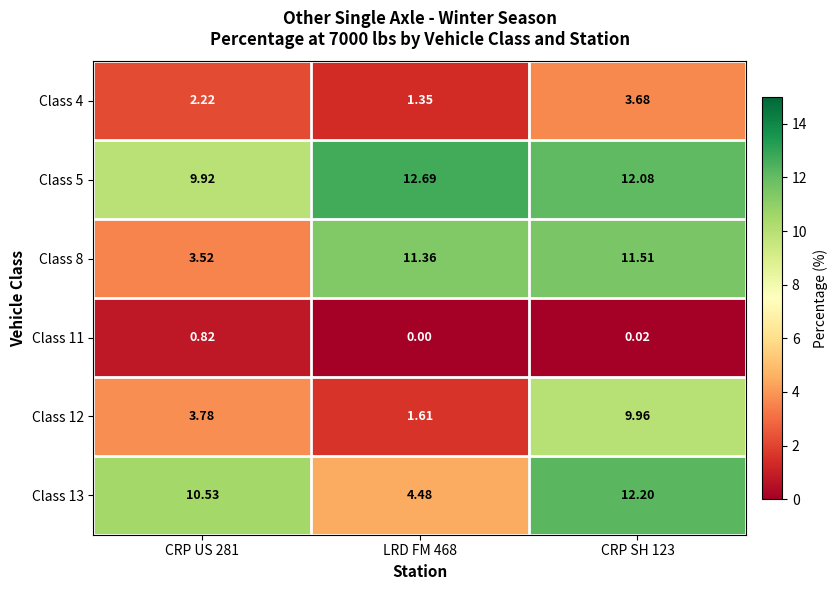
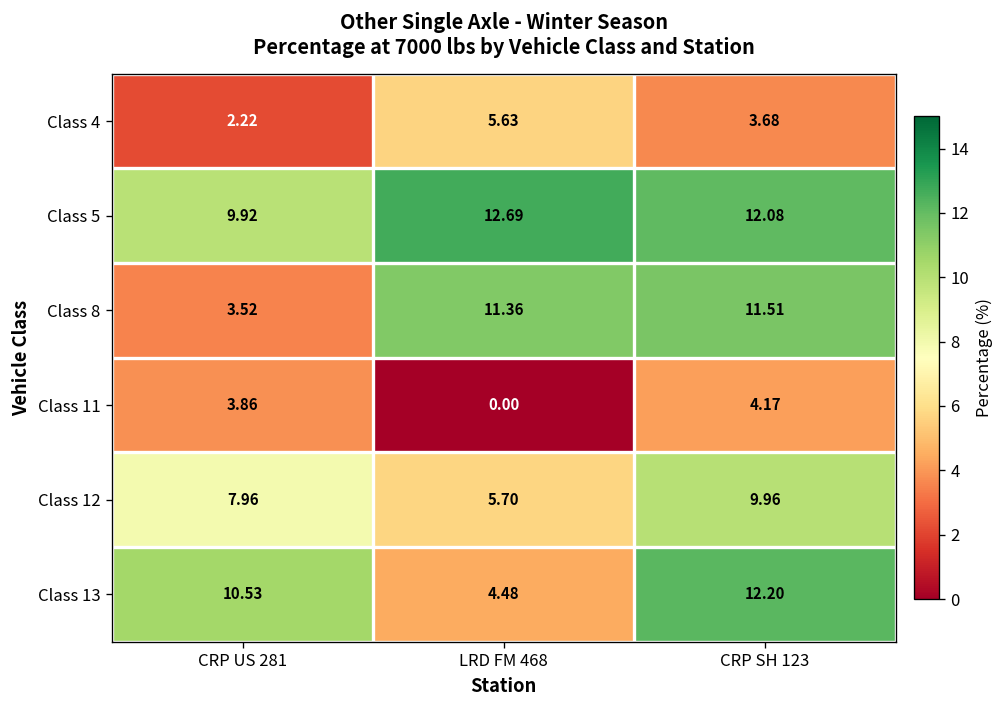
Class 4, LRD FM 468: 1.35 -> 5.63
Class 11, CRP US 281: 0.82 -> 3.86
Class 11, CRP SH 123: 0.02 -> 4.17
Class 12, CRP US 281: 3.78 -> 7.96
Class 12, LRD FM 468: 1.61 -> 5.70
